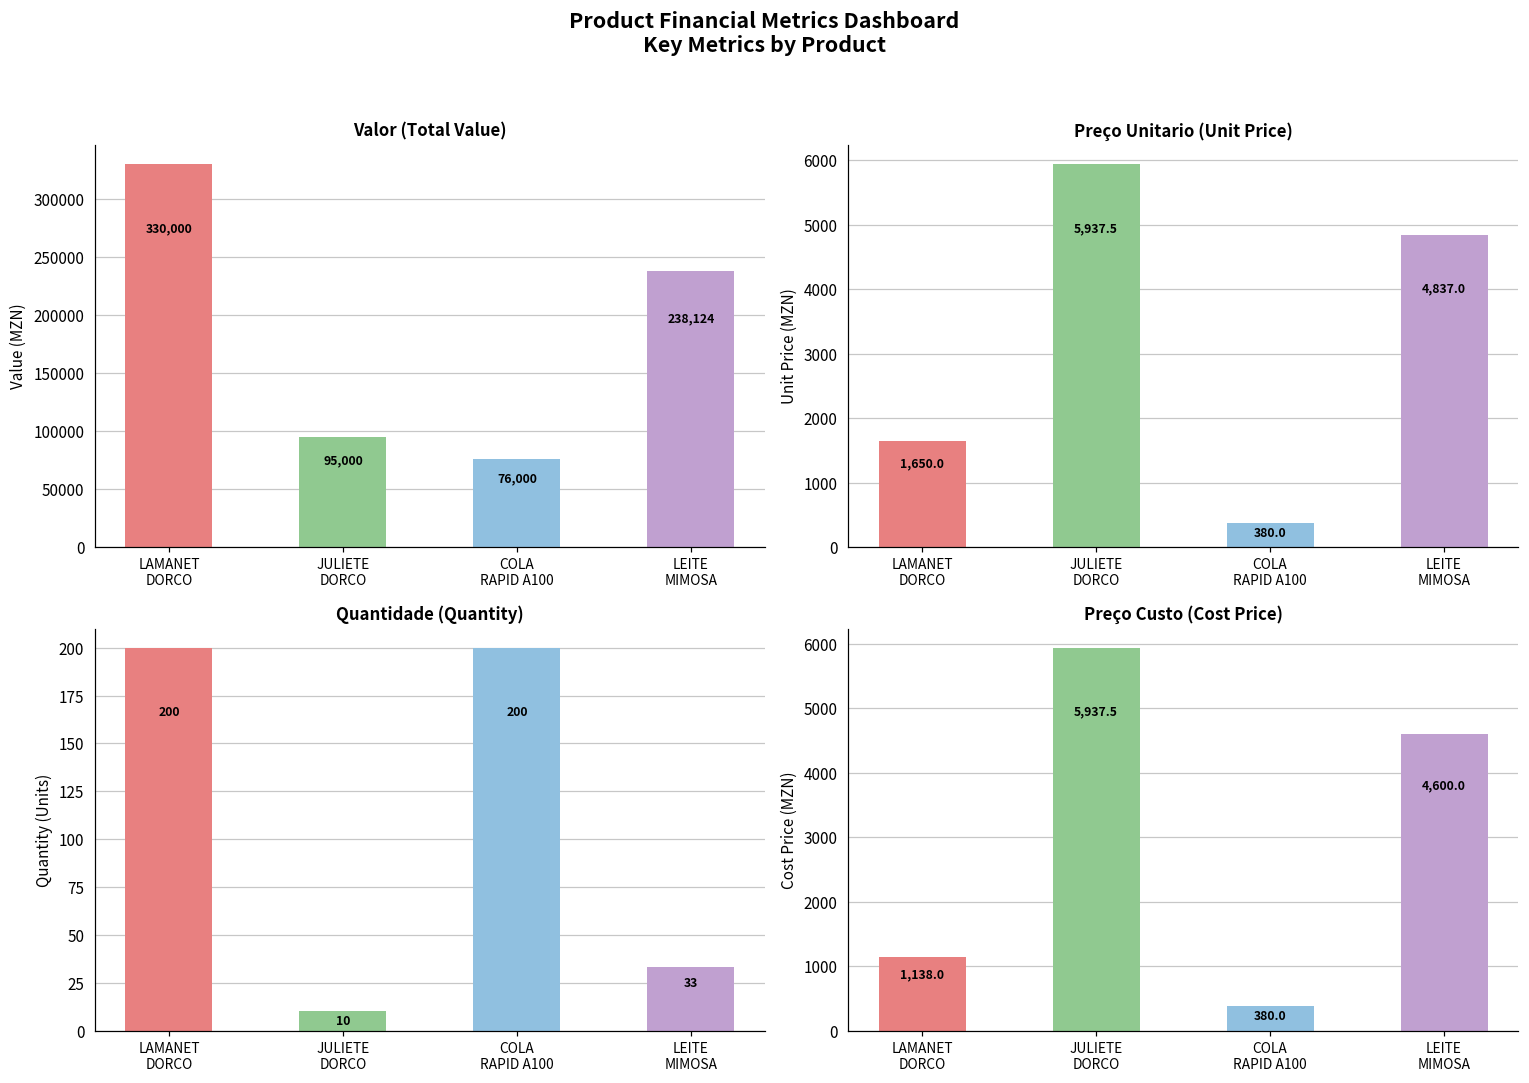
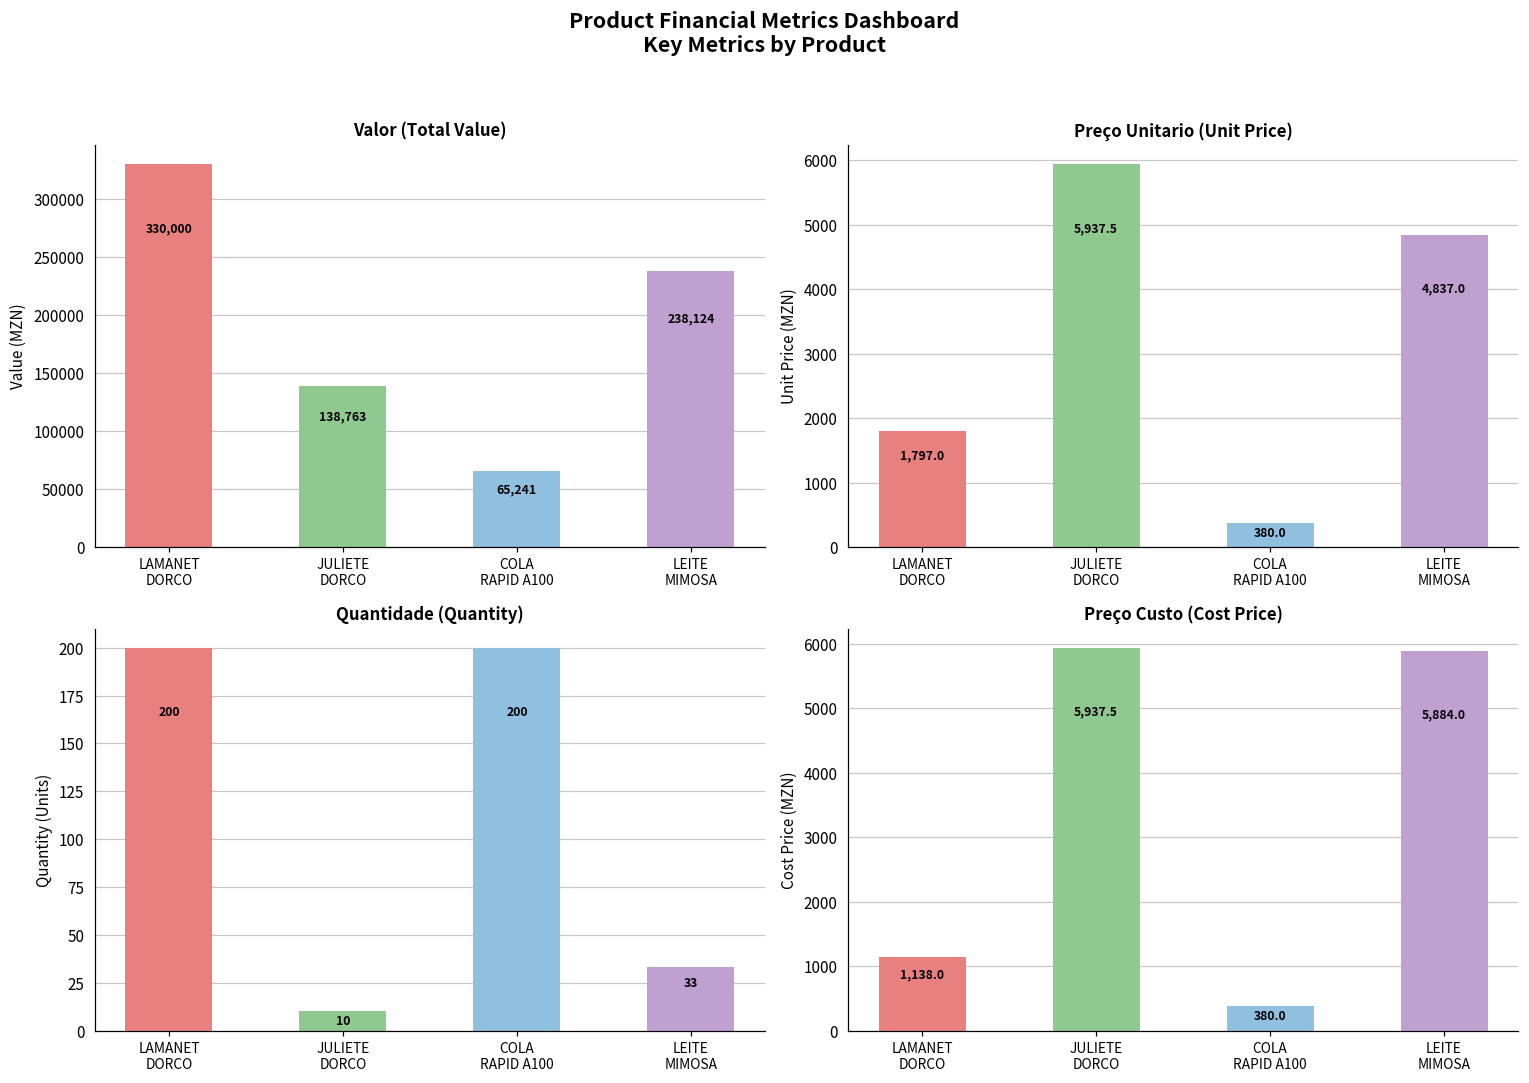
Valor (Total Value), JULIETE DORCO: 95,000 -> 138,763
Valor (Total Value), COLA RAPID A100: 76,000 -> 65,241
Preço Unitario (Unit Price), LAMANET DORCO: 1,650.0 -> 1,797.0
Preço Custo (Cost Price), LEITE MIMOSA: 4,600.0 -> 5,884.0
